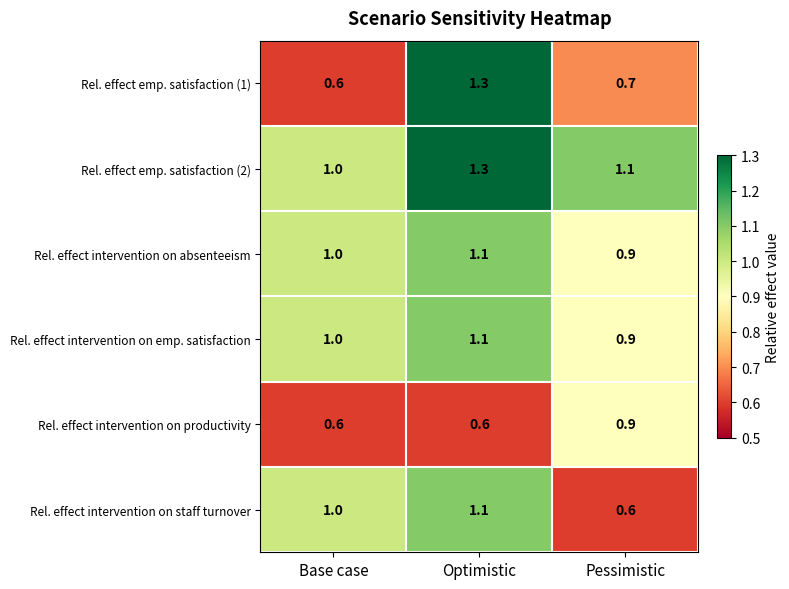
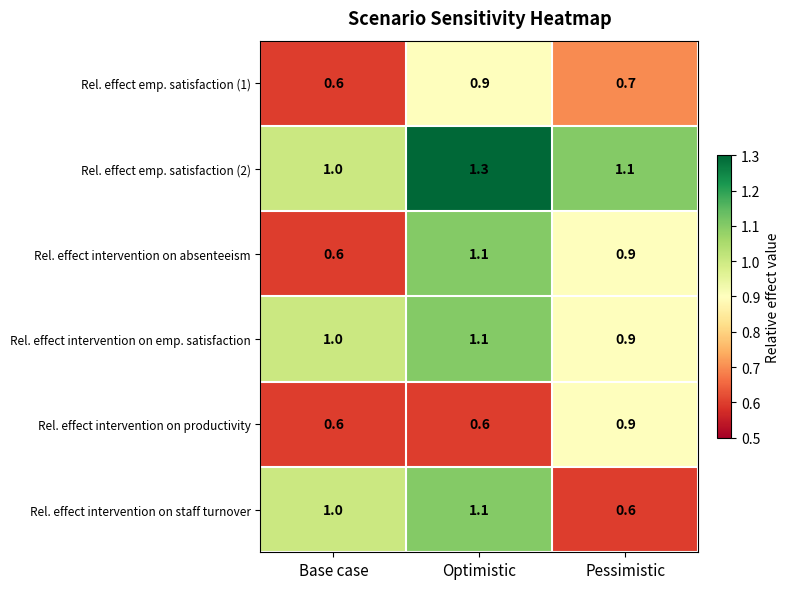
Rel. effect emp. satisfaction (1), Optimistic: 1.3 -> 0.9
Rel. effect intervention on absenteeism, Base case: 1.0 -> 0.6
